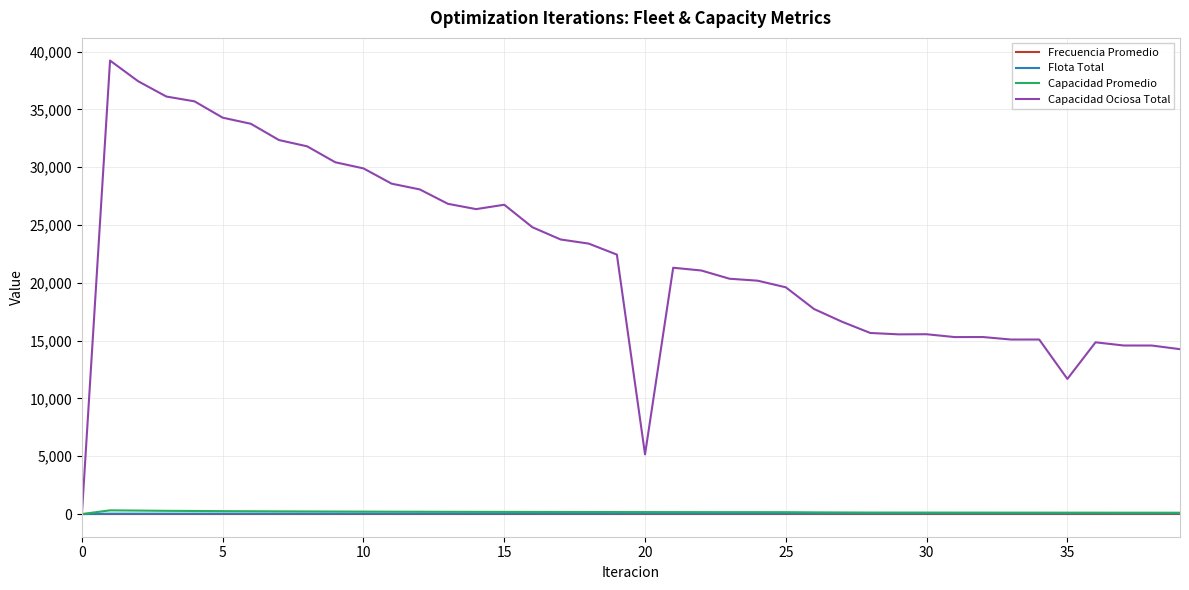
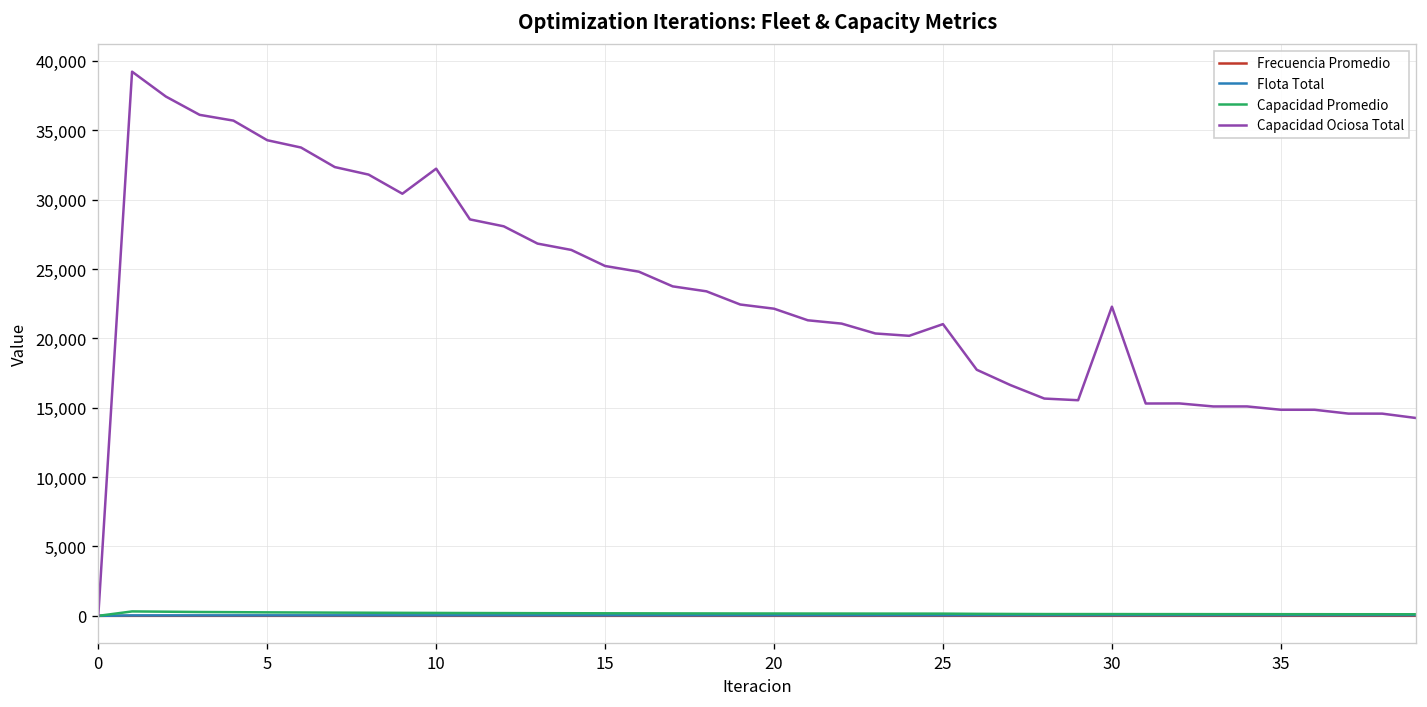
Capacidad Ociosa Total, 10: 29,900 -> 32,200
Capacidad Ociosa Total, 15: 26,800 -> 25,200
Capacidad Ociosa Total, 20: 5,200 -> 22,100
Capacidad Ociosa Total, 25: 19,600 -> 21,000
Capacidad Ociosa Total, 30: 15,600 -> 22,300
Capacidad Ociosa Total, 35: 11,700 -> 14,900
